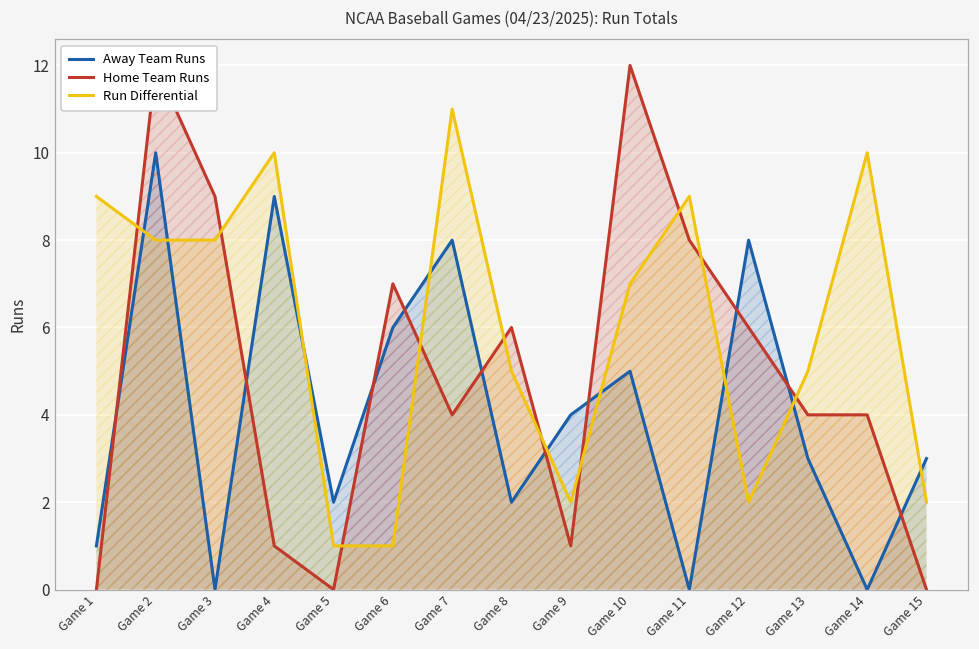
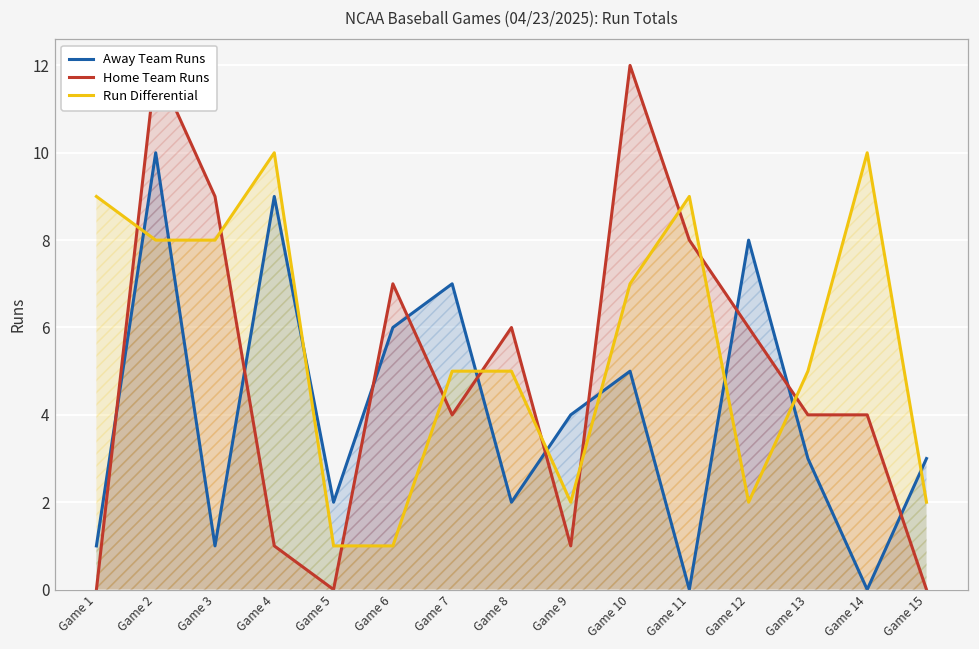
Away Team Runs, Game 3: 0 -> 1
Away Team Runs, Game 7: 8 -> 7
Run Differential, Game 7: 11 -> 5
